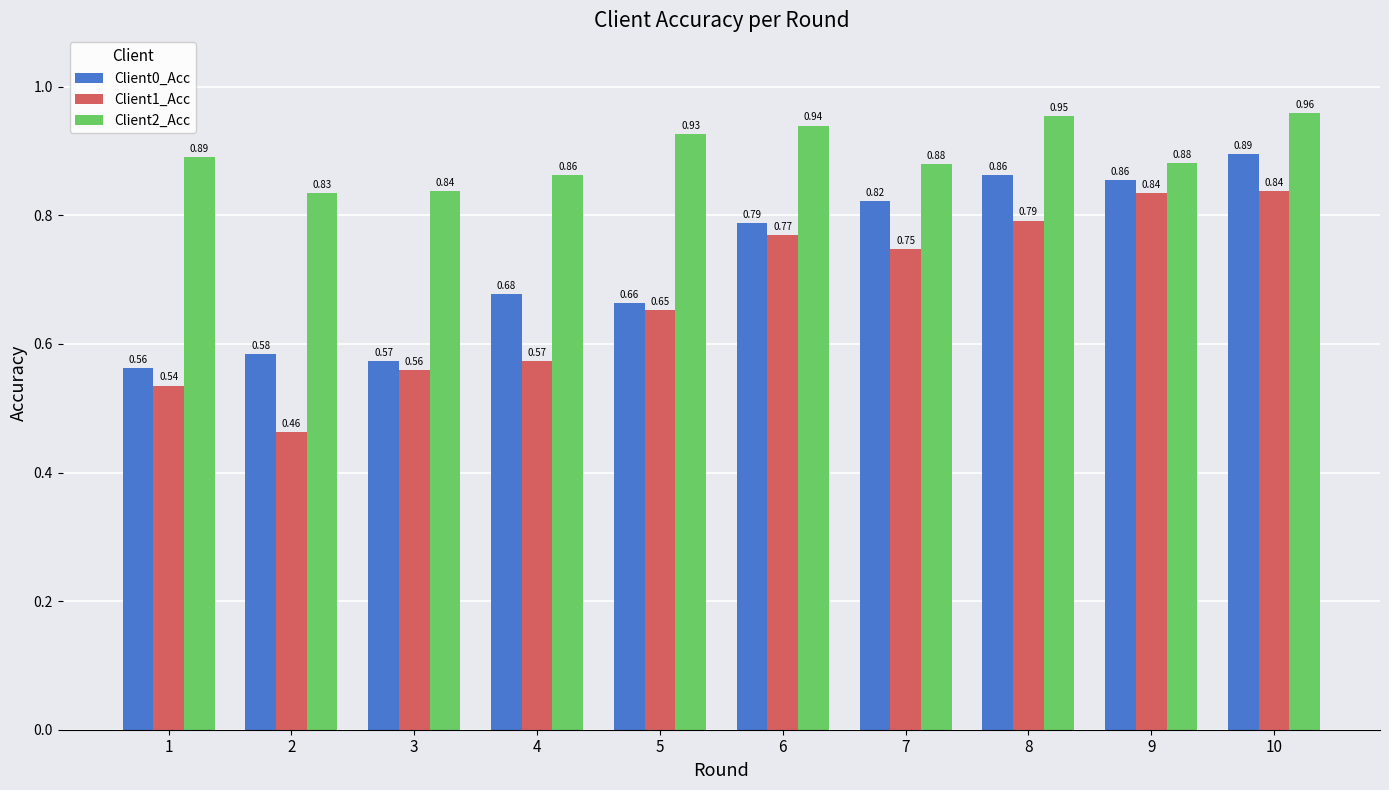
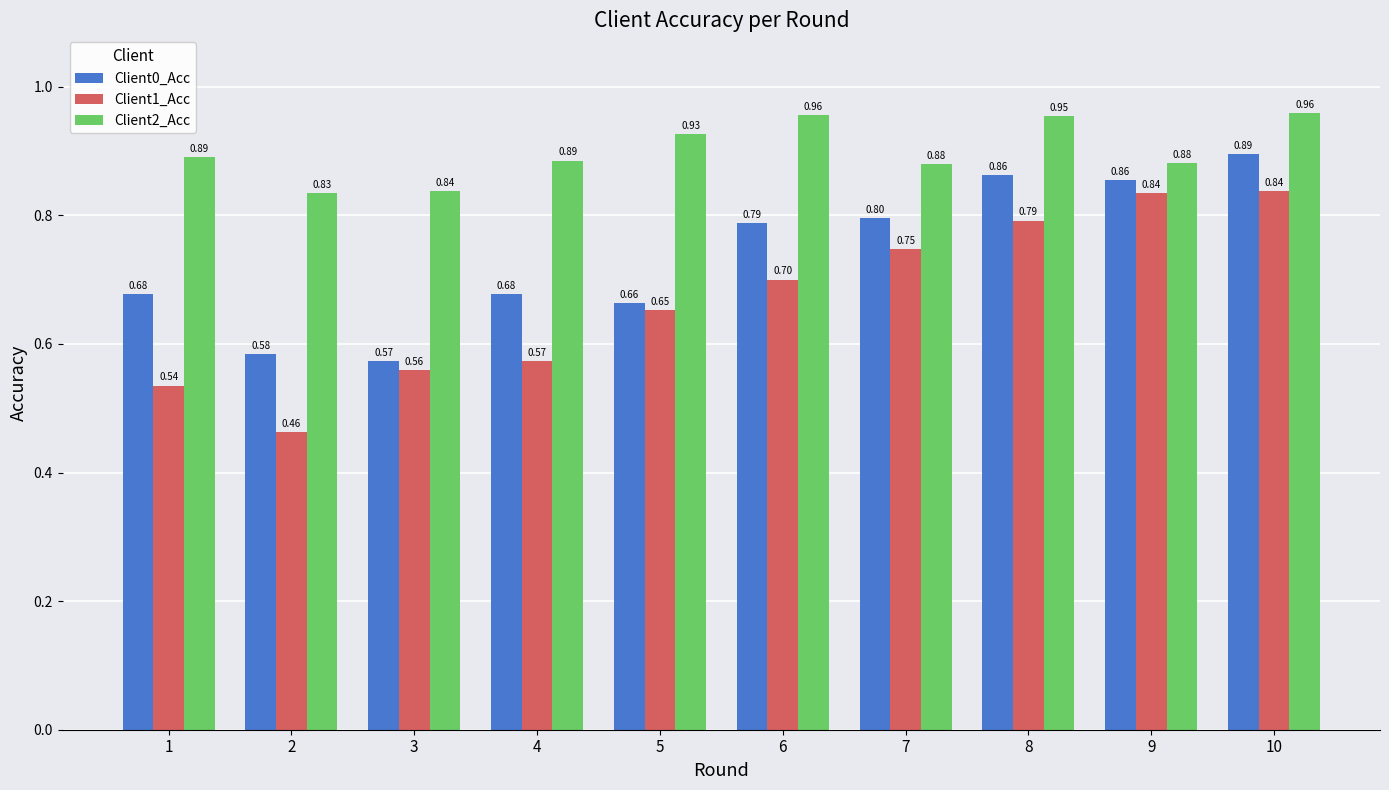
Client0_Acc, 1: 0.56 -> 0.68
Client2_Acc, 4: 0.86 -> 0.89
Client1_Acc, 6: 0.77 -> 0.70
Client2_Acc, 6: 0.94 -> 0.96
Client0_Acc, 7: 0.82 -> 0.80
